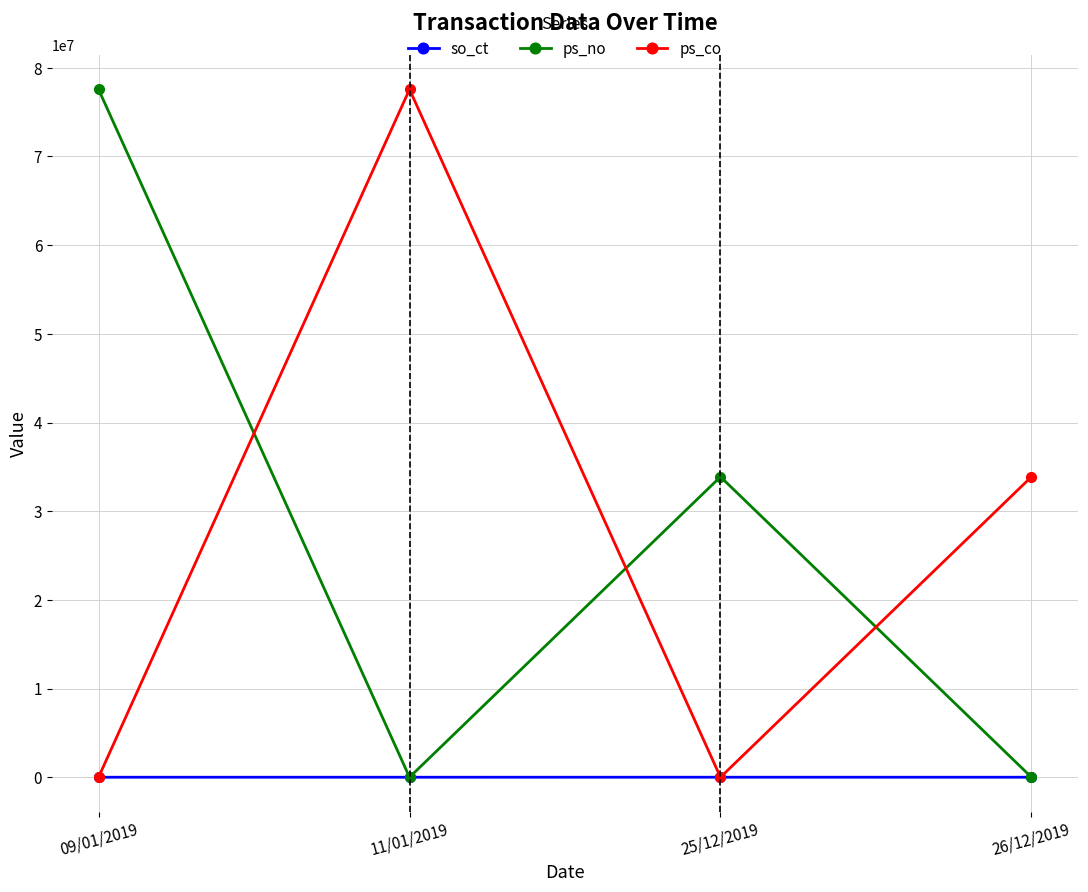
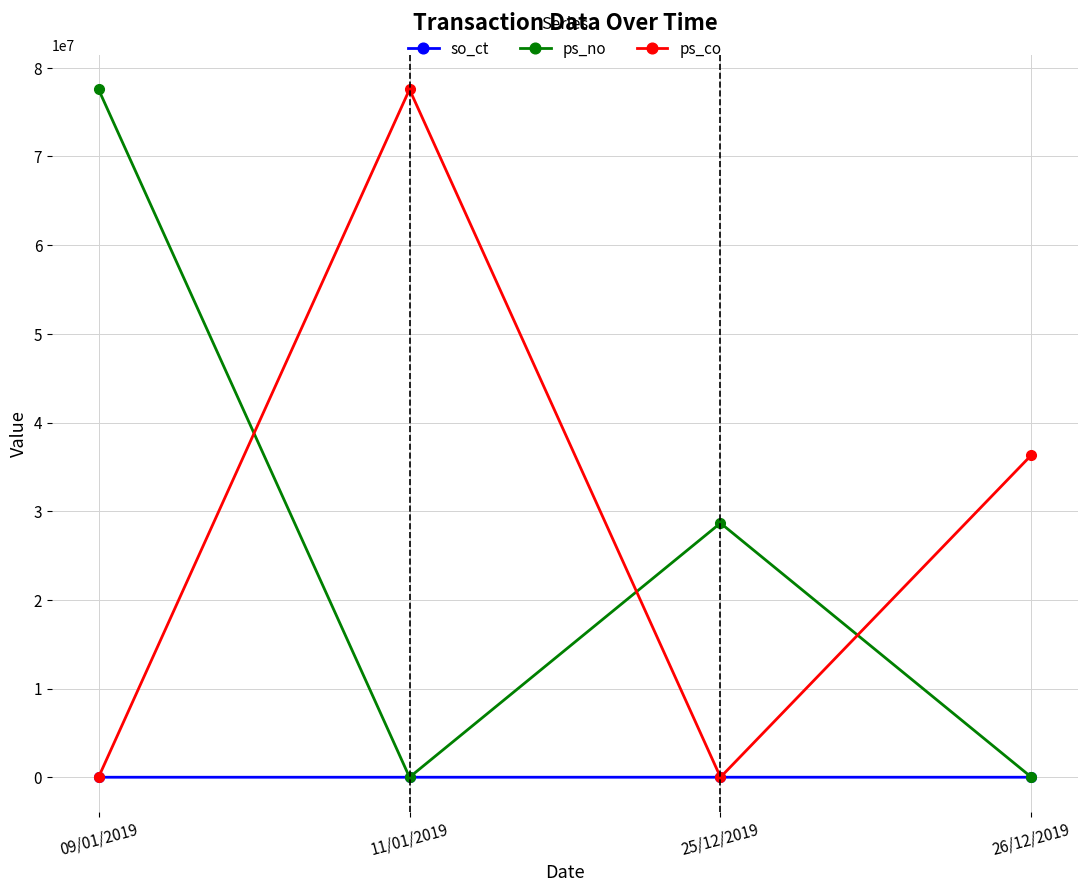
ps_no, 25/12/2019: 34000000 -> 29000000
ps_co, 26/12/2019: 34000000 -> 36000000
